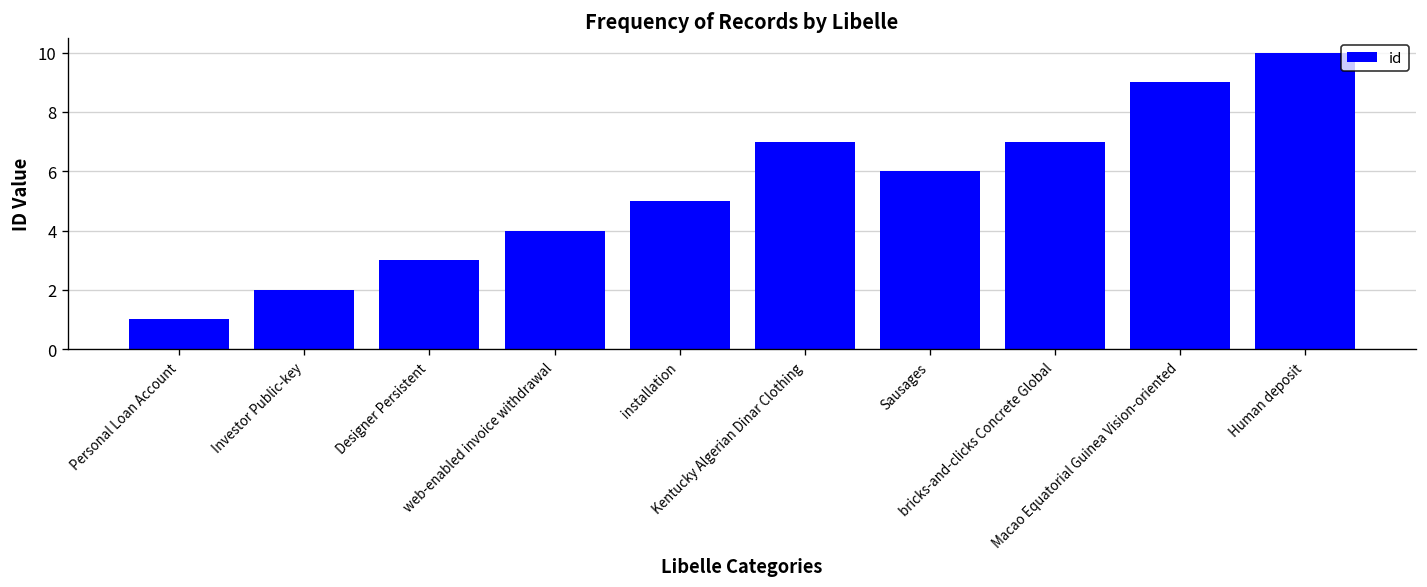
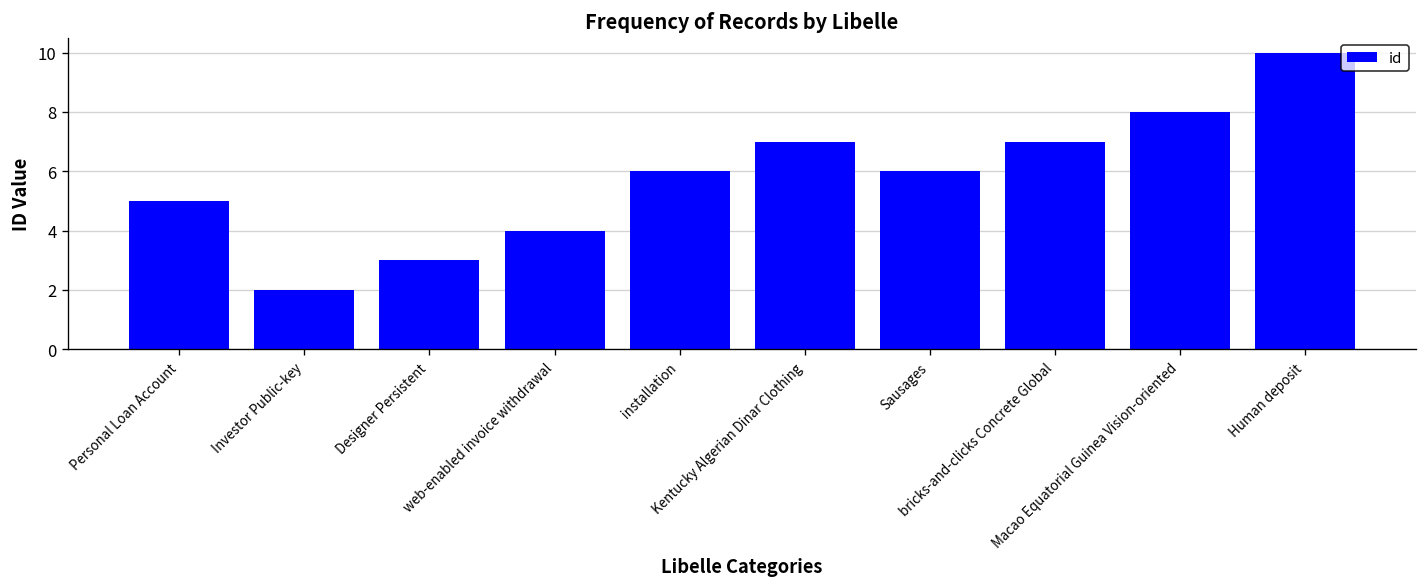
Personal Loan Account: 1 -> 5
installation: 5 -> 6
Macao Equatorial Guinea Vision-oriented: 9 -> 8
